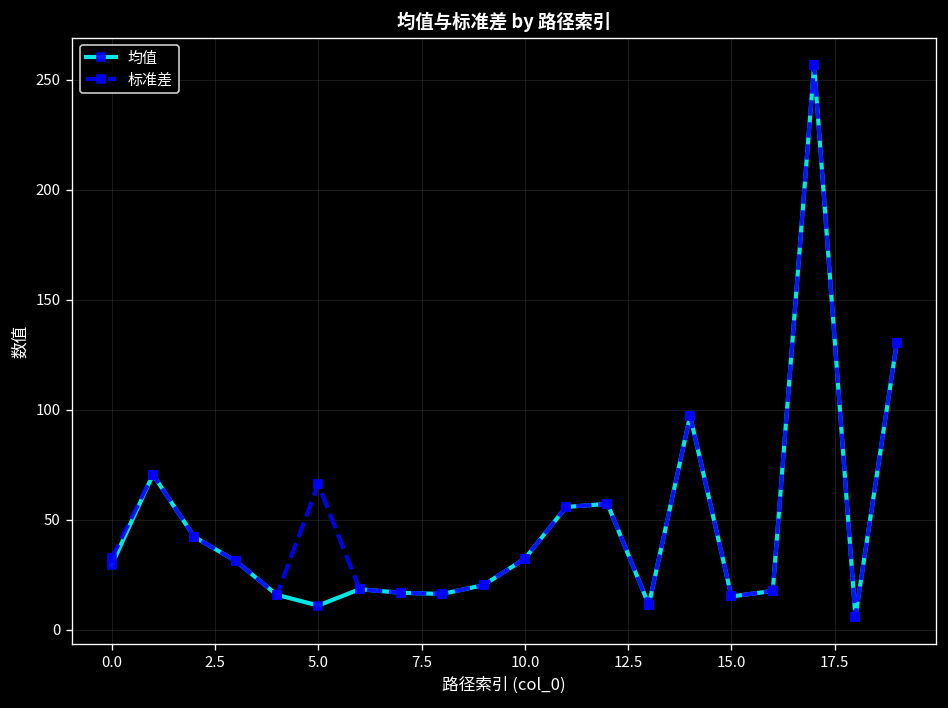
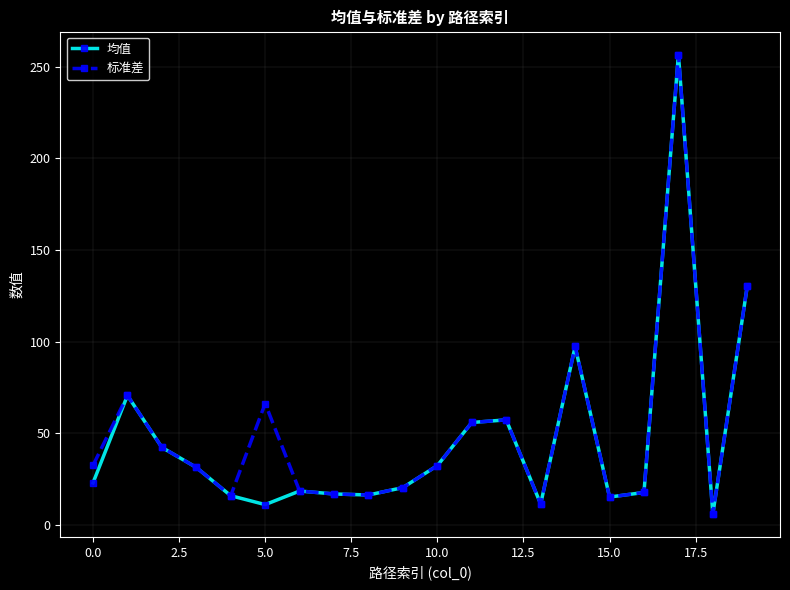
均值, 0.0: 29 -> 23
